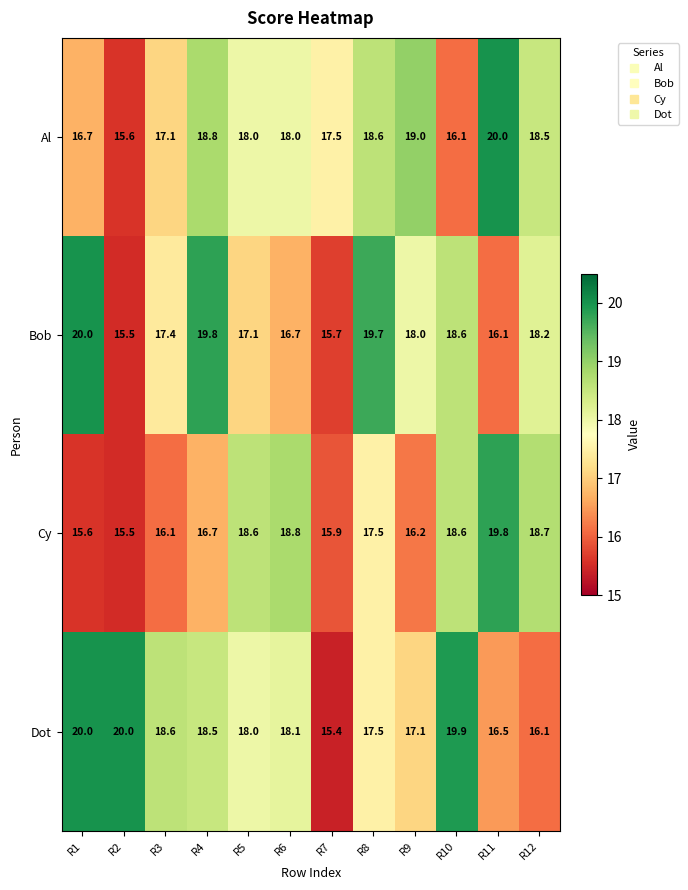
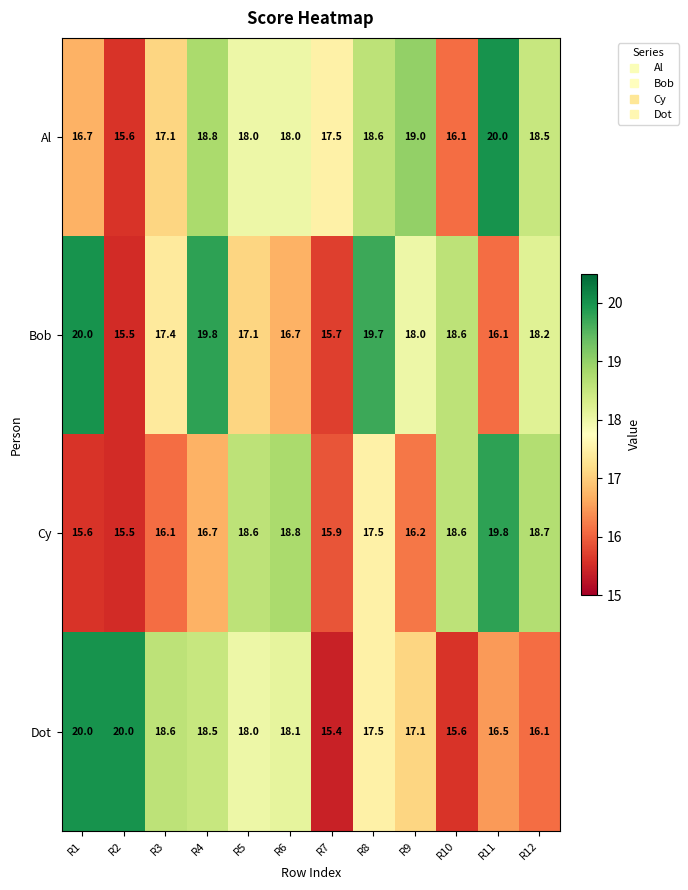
Dot, R10: 19.9 -> 15.6
